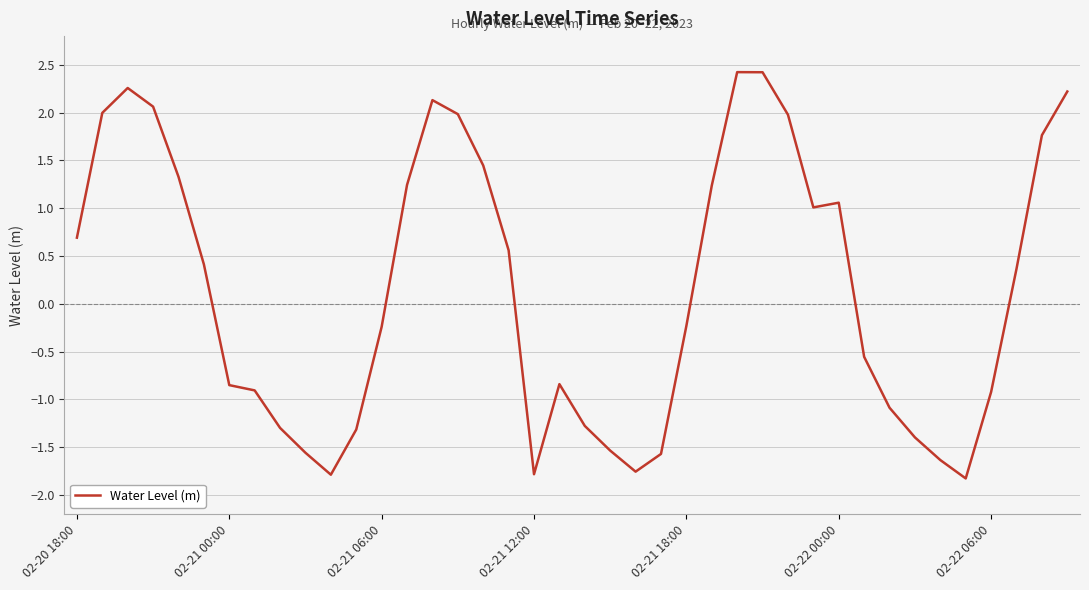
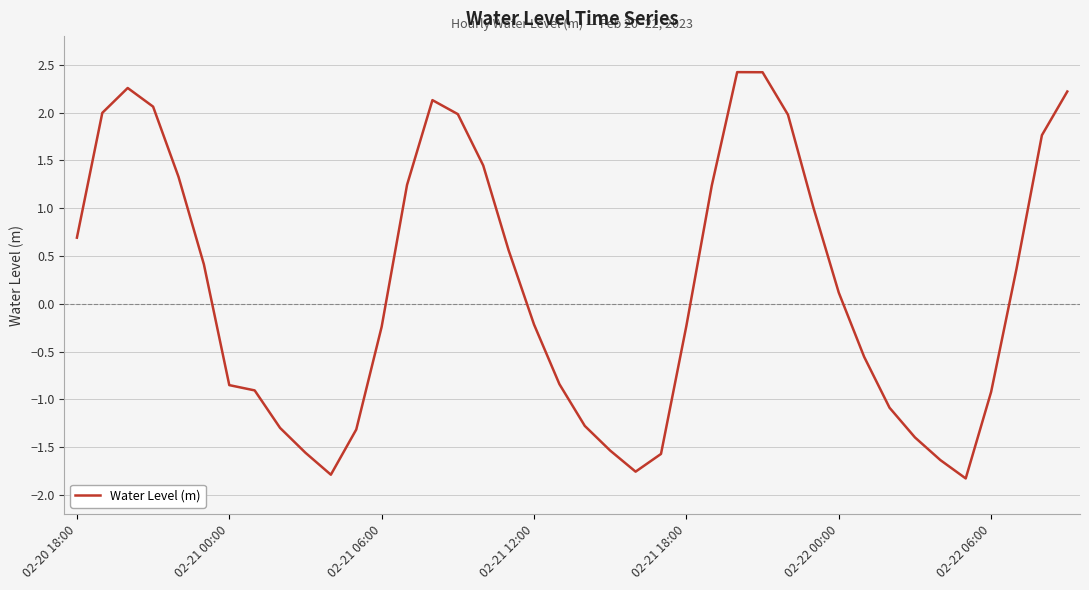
02-21 12:00: -1.8 -> -0.2
02-22 00:00: 1.1 -> 0.1
